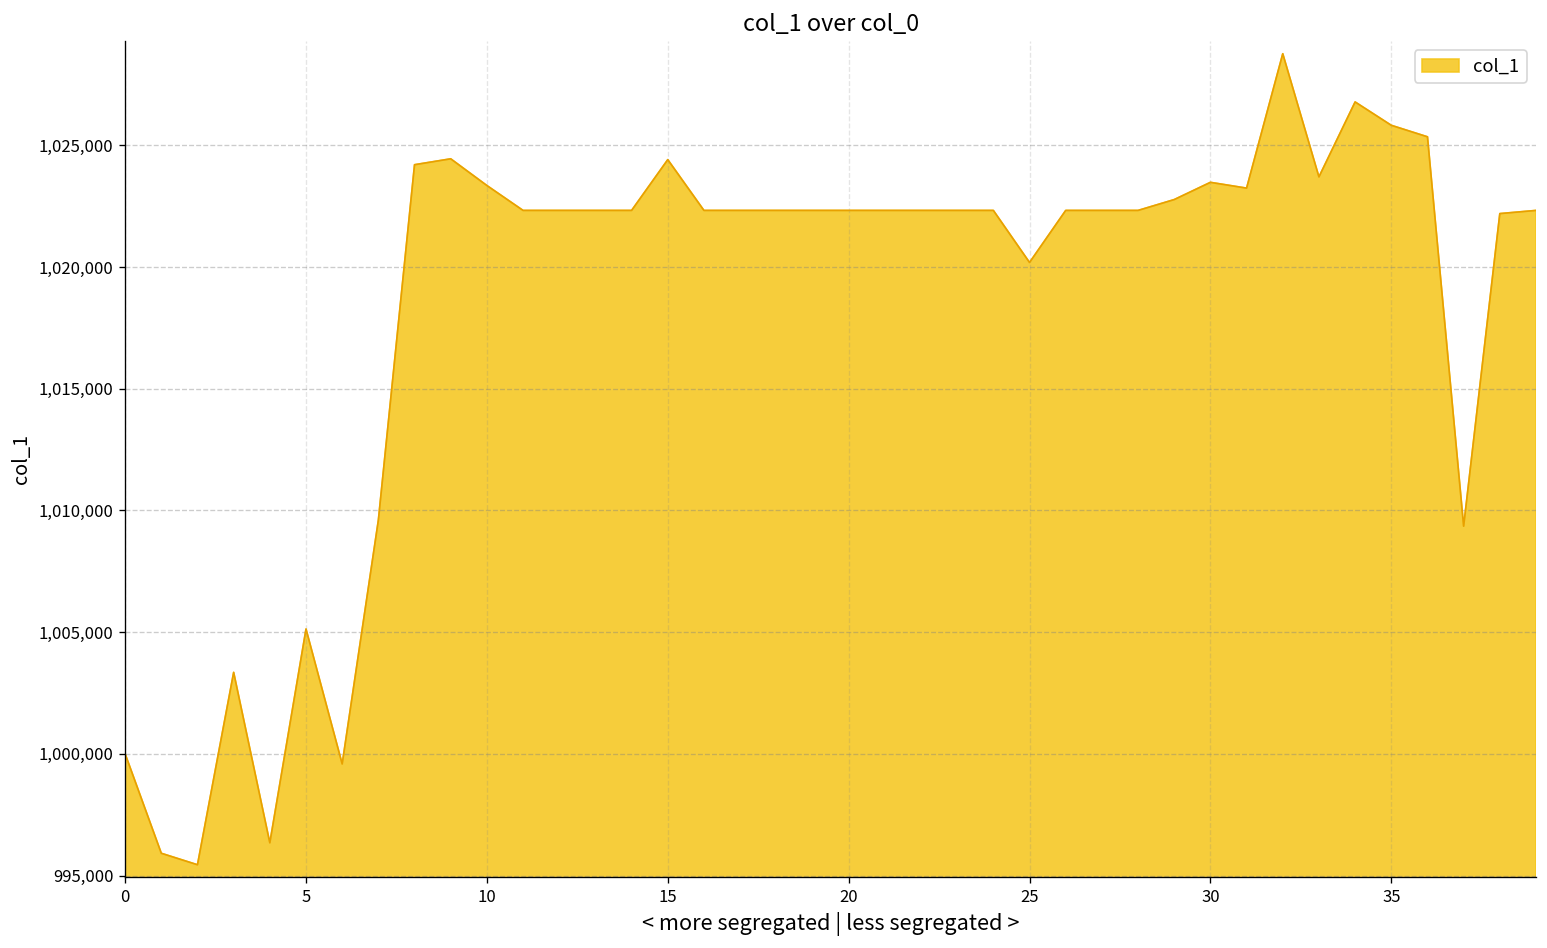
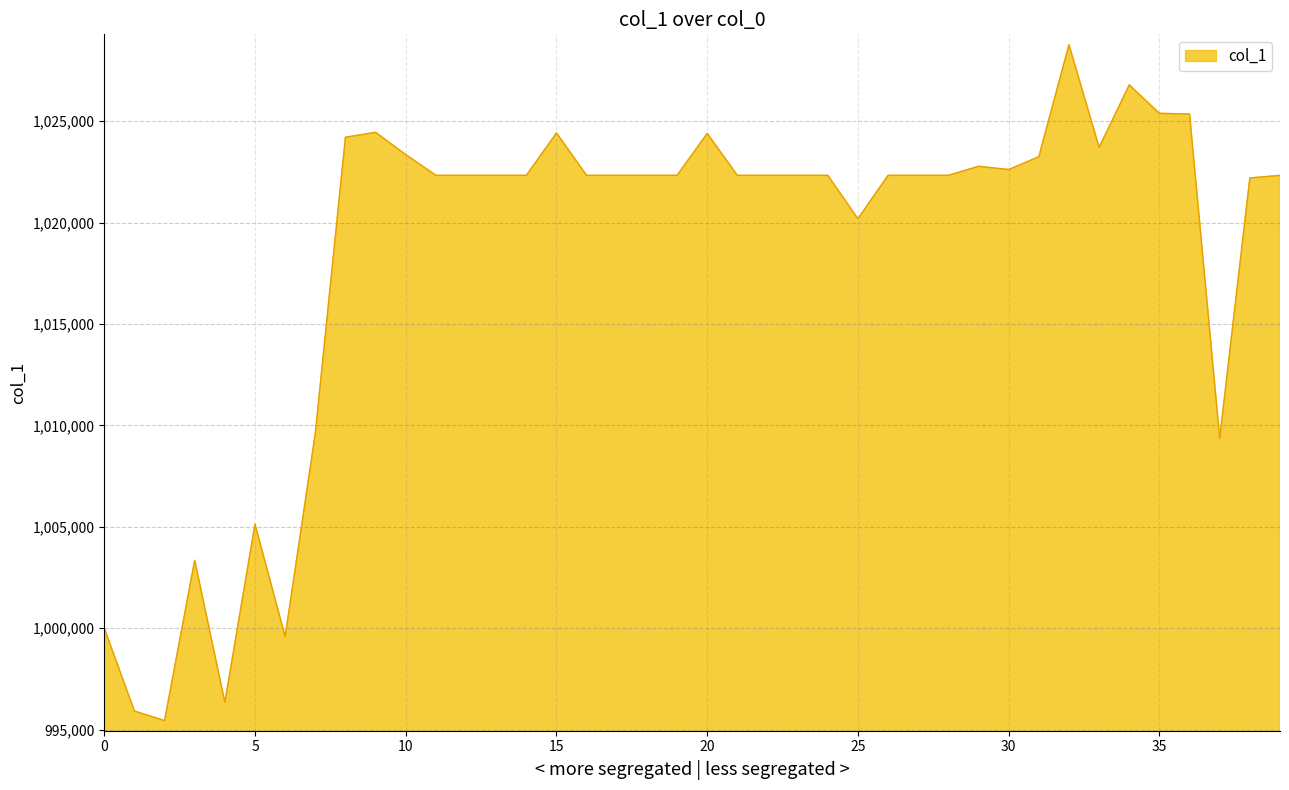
20: 1,022,300 -> 1,024,400
30: 1,023,500 -> 1,022,600
35: 1,025,800 -> 1,025,400
